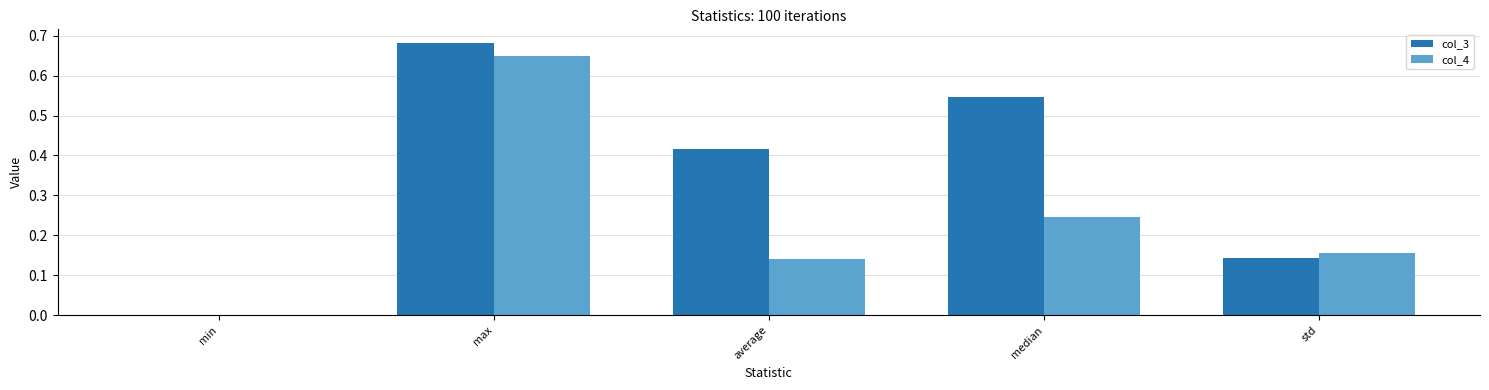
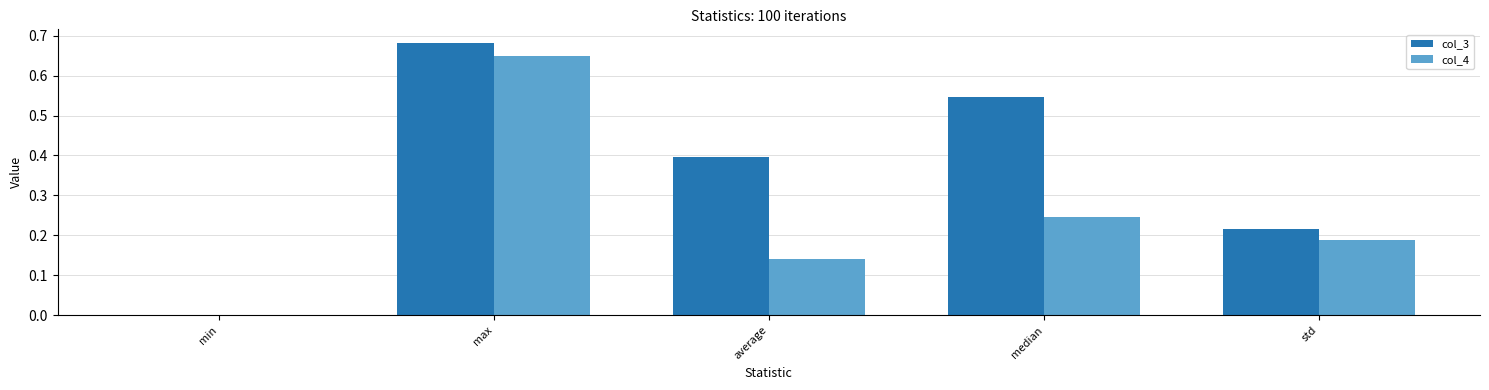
col_3, average: 0.42 -> 0.40
col_3, std: 0.14 -> 0.22
col_4, std: 0.16 -> 0.19
